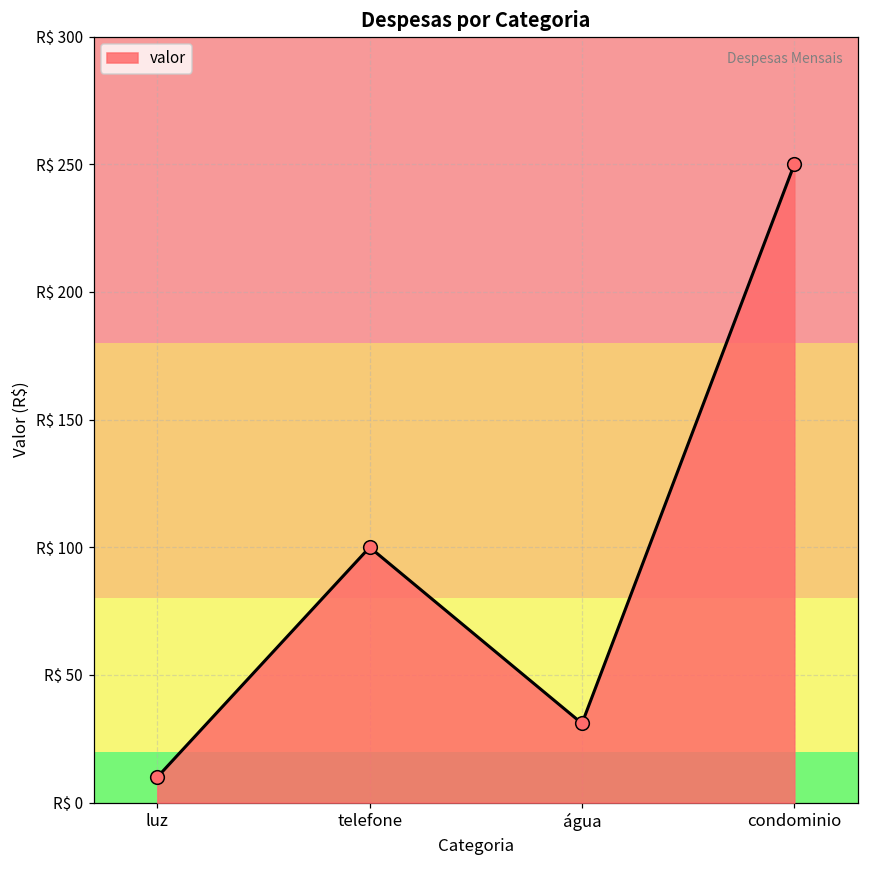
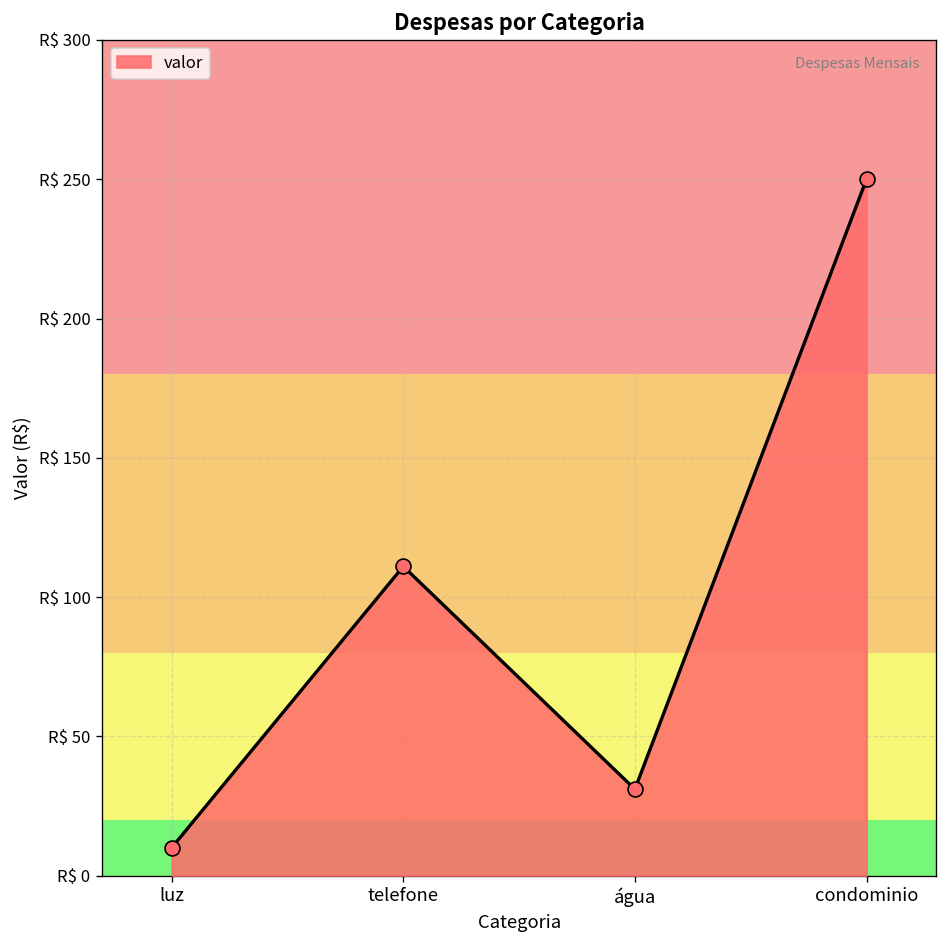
telefone: R$ 100 -> R$ 111
